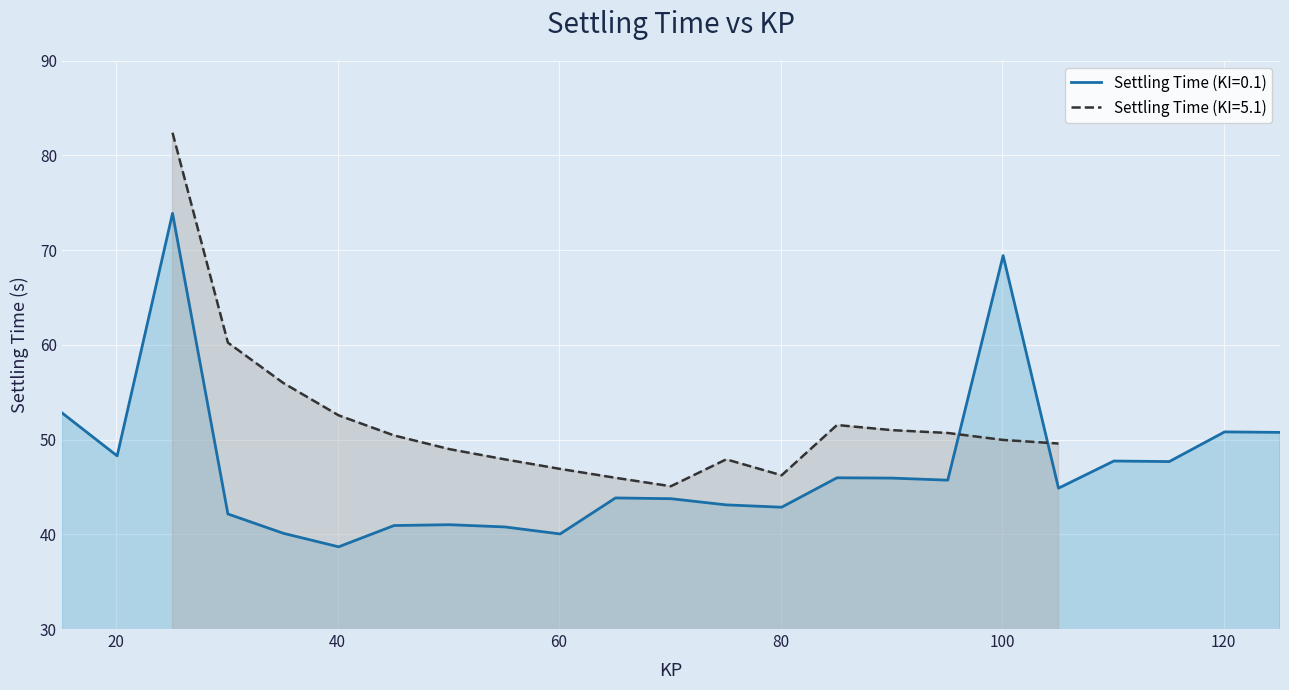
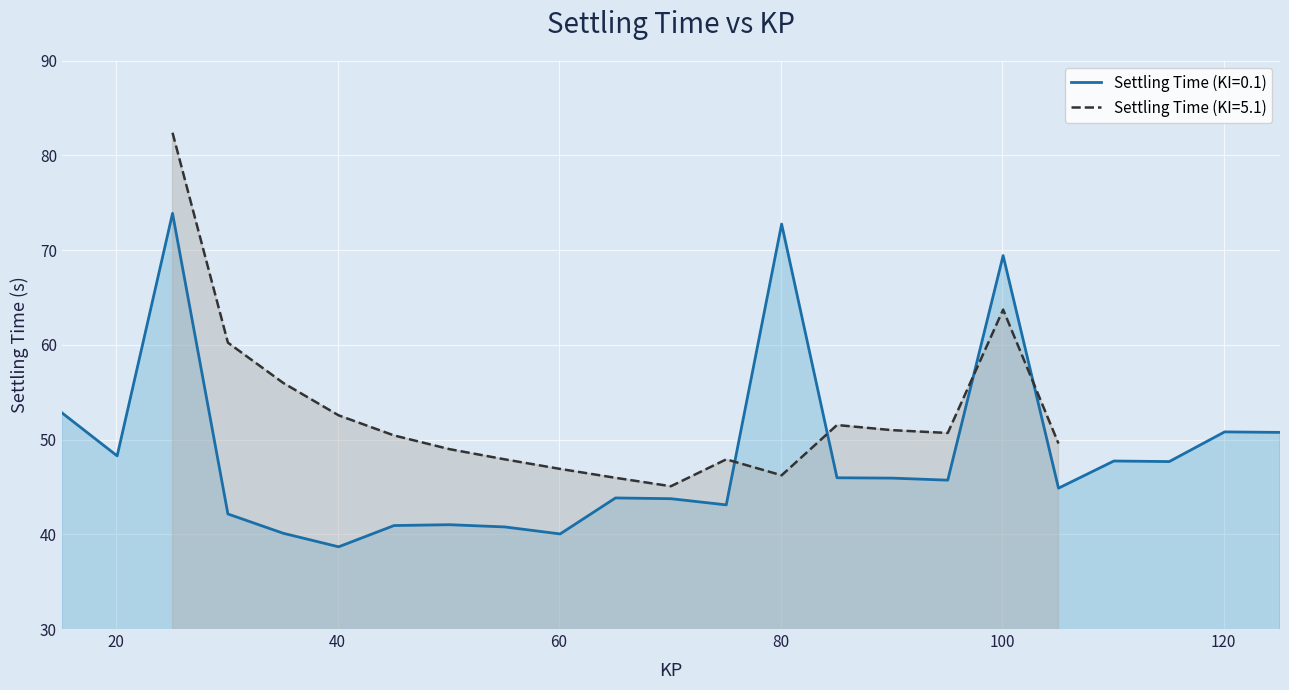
Settling Time (KI=0.1), 80: 43 -> 73
Settling Time (KI=5.1), 100: 50 -> 64
